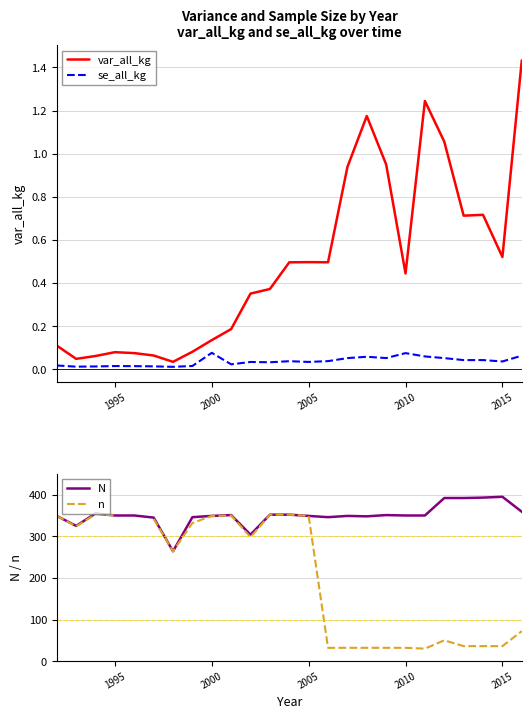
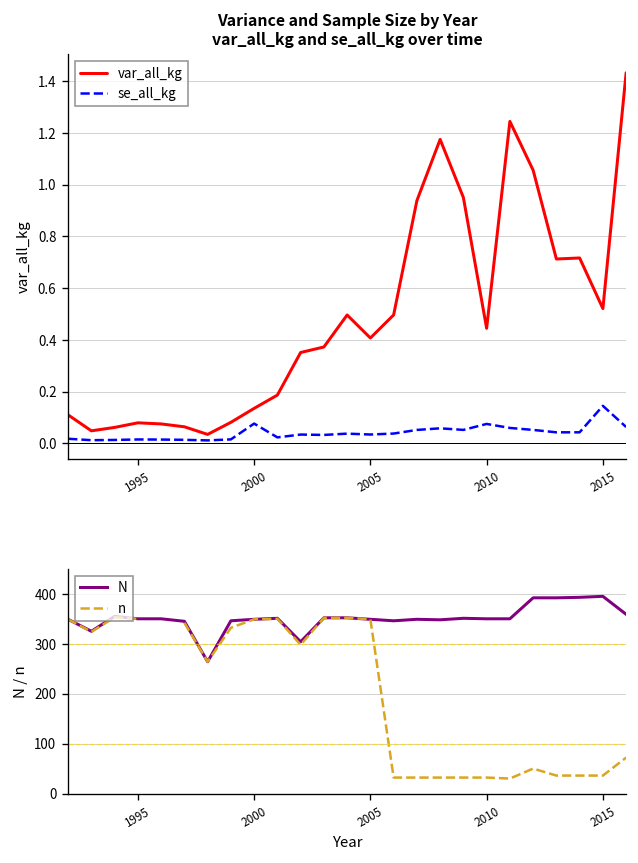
Variance and Sample Size by Year var_all_kg and se_all_kg over time, var_all_kg, 2005: 0.50 -> 0.41
Variance and Sample Size by Year var_all_kg and se_all_kg over time, se_all_kg, 2015: 0.04 -> 0.14
